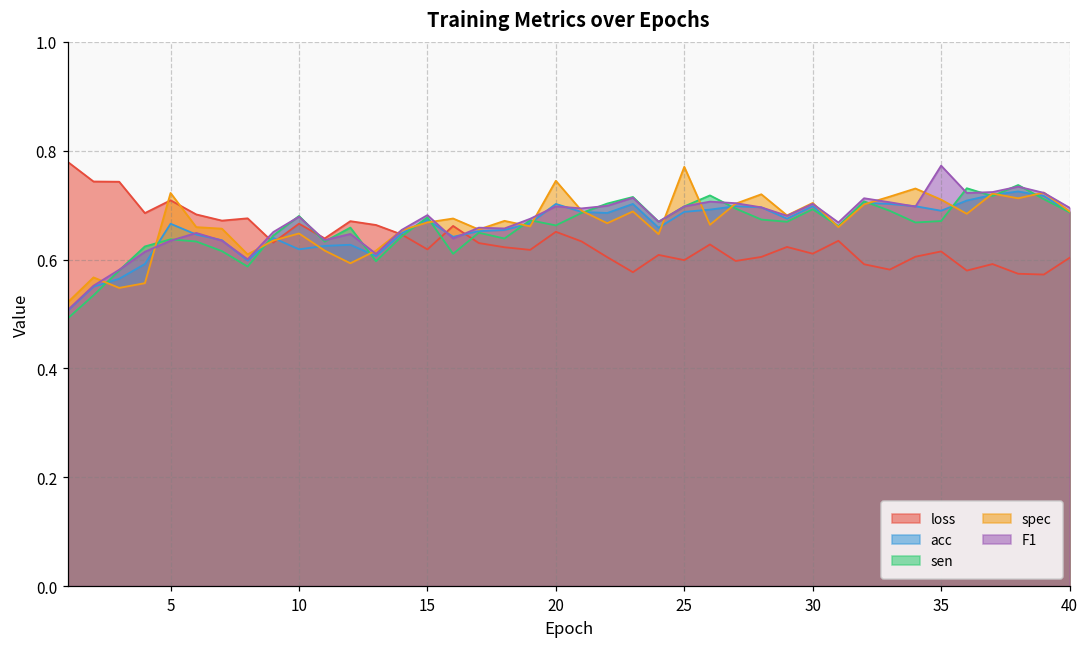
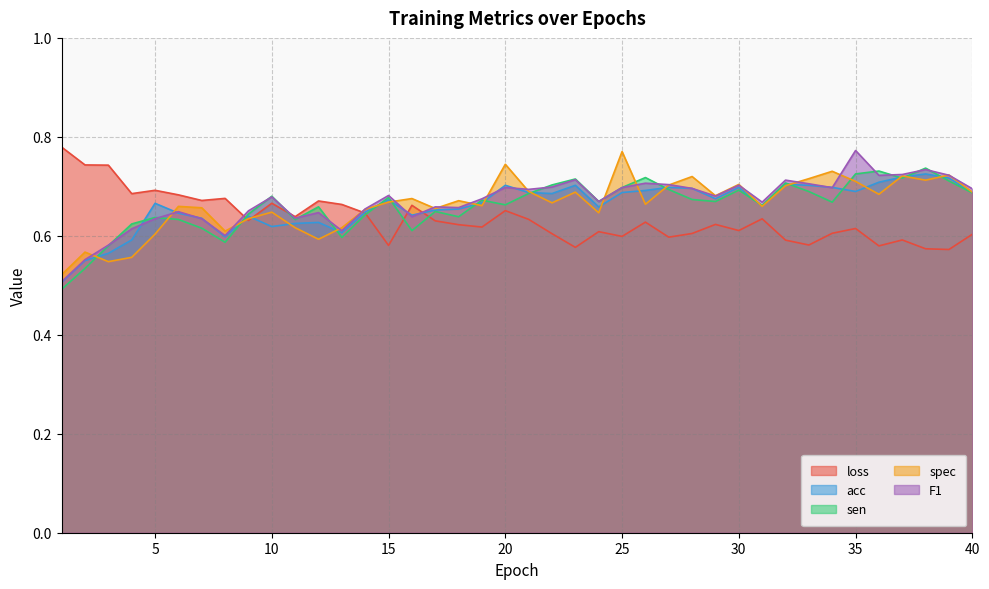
loss, 5: 0.71 -> 0.69
spec, 5: 0.72 -> 0.60
loss, 15: 0.62 -> 0.58
sen, 35: 0.67 -> 0.73
